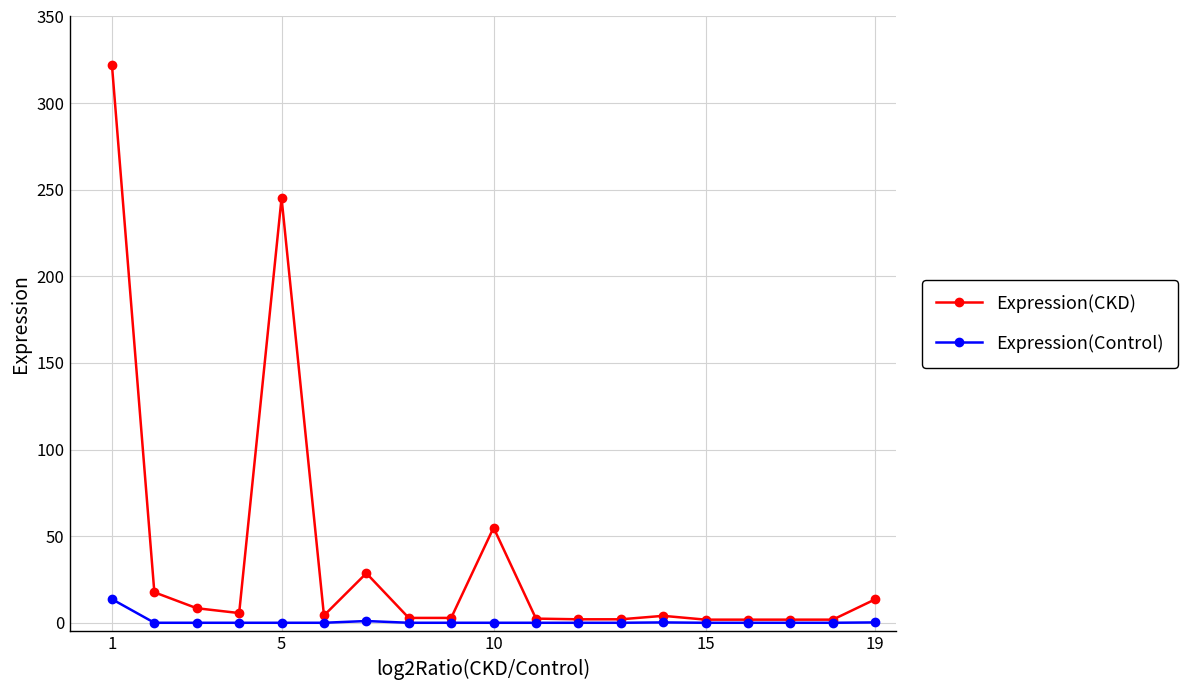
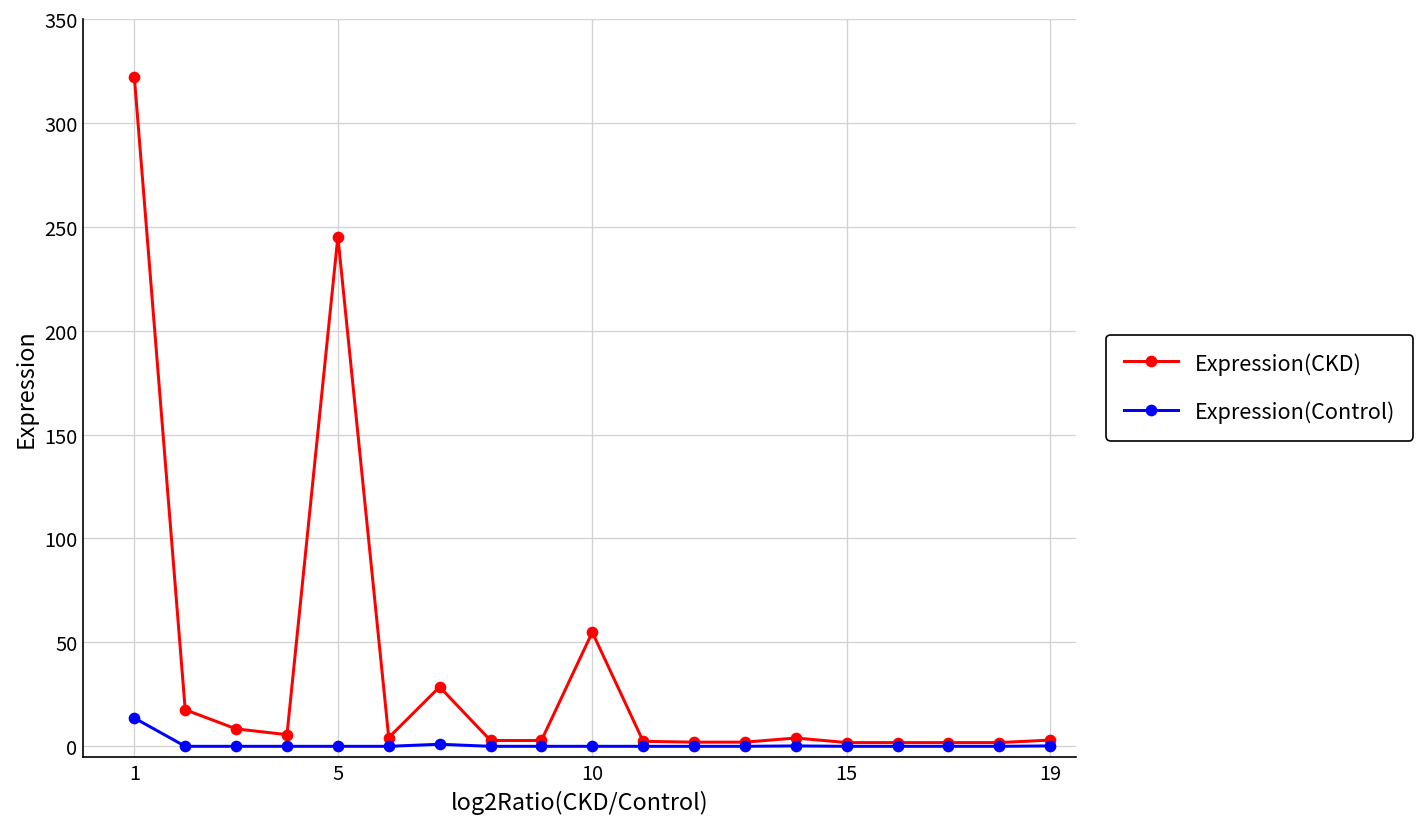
Expression(CKD), 19: 14 -> 3
